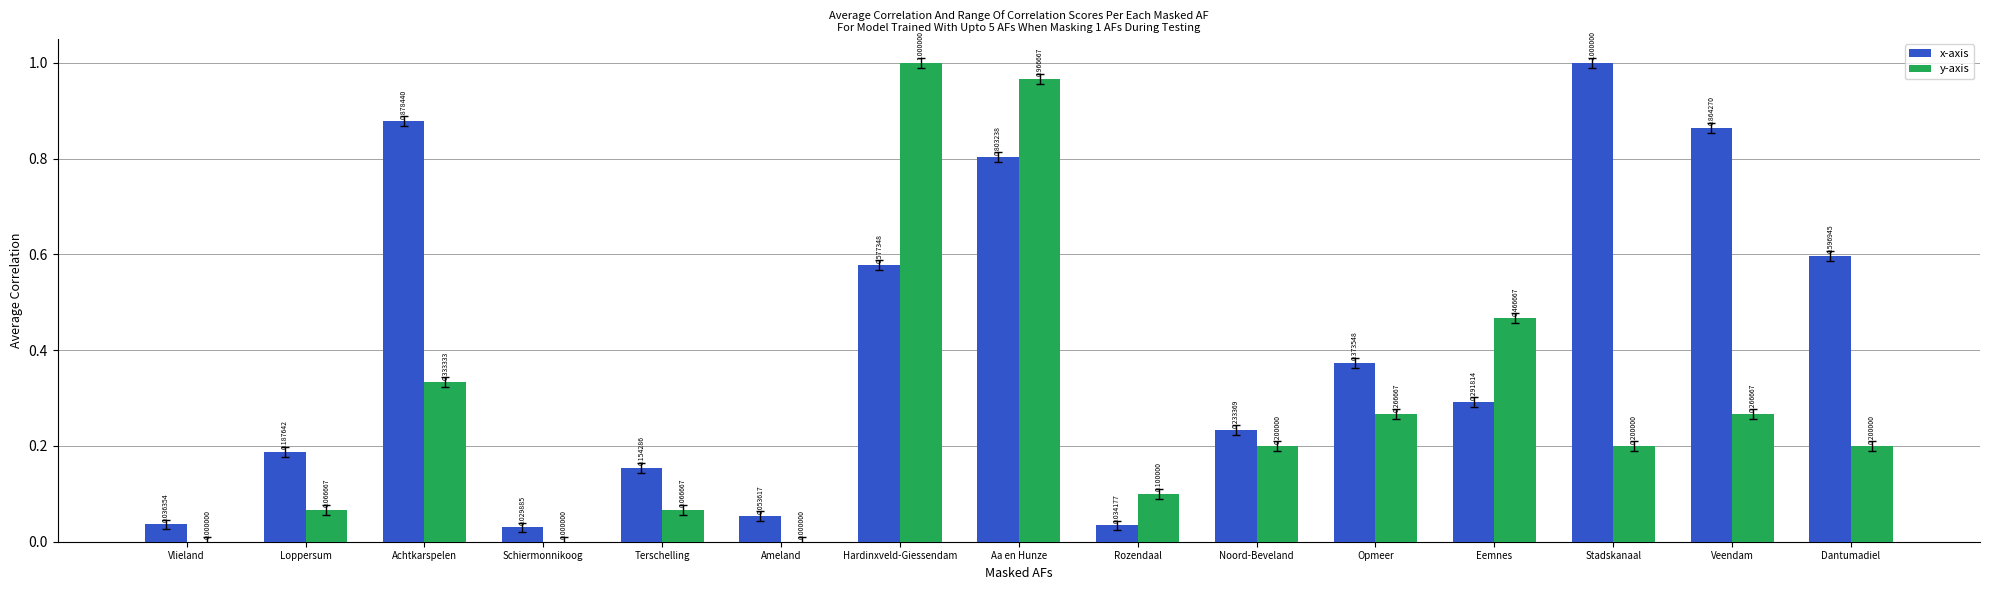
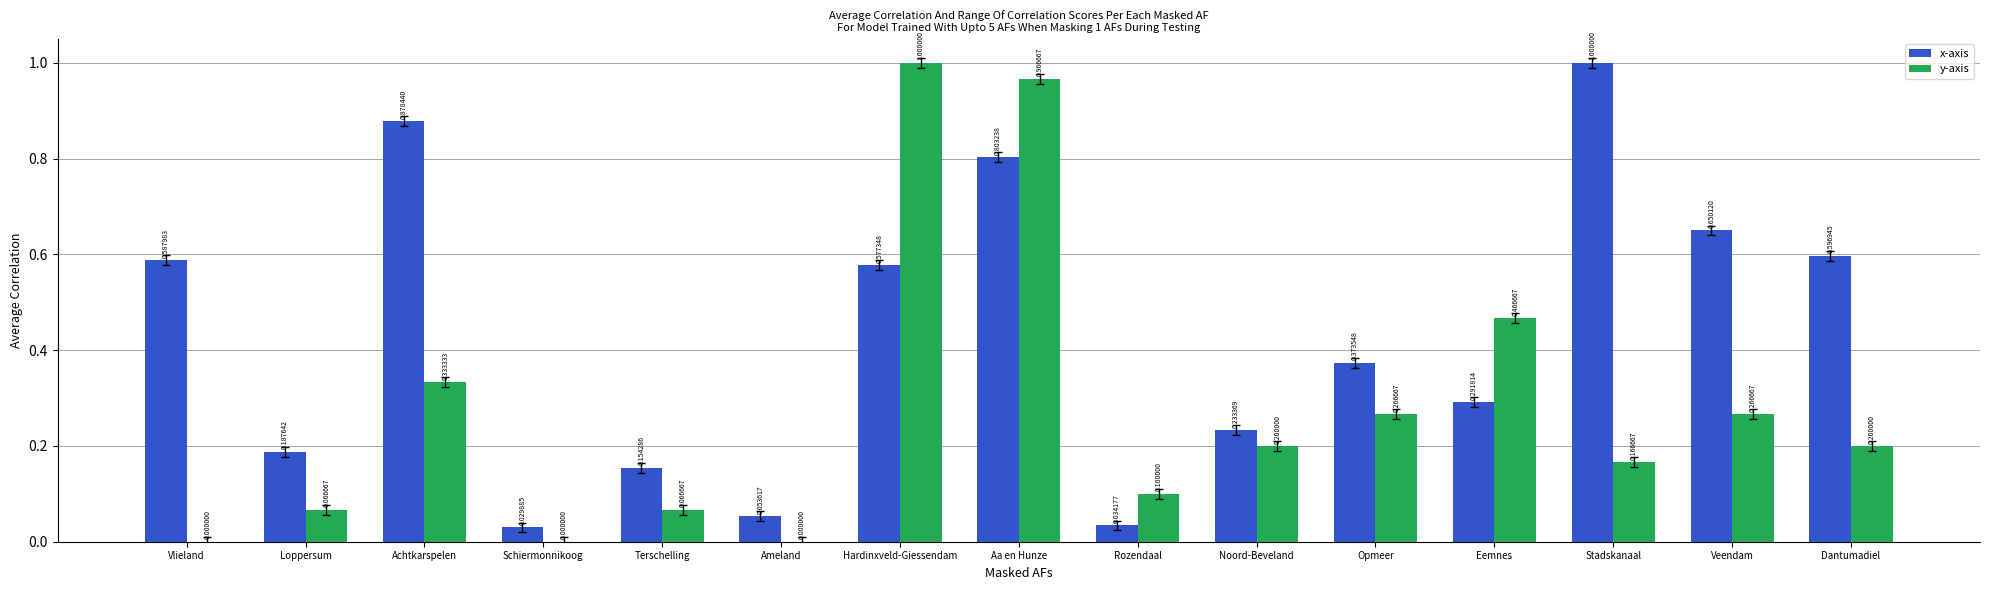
x-axis, Vlieland: 0.036354 -> 0.587983
y-axis, Stadskanaal: 0.200000 -> 0.166667
x-axis, Veendam: 0.864270 -> 0.650120
